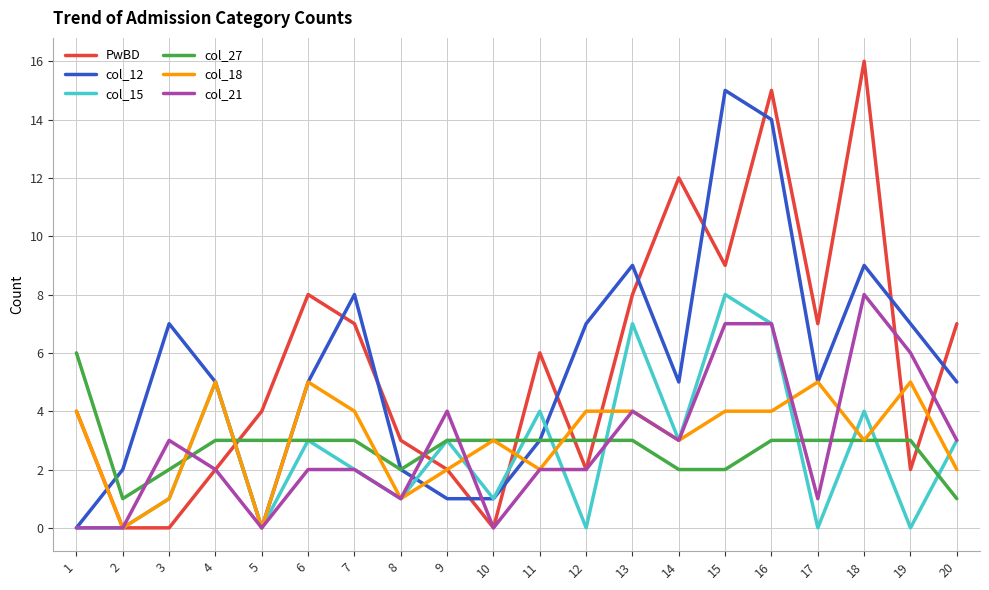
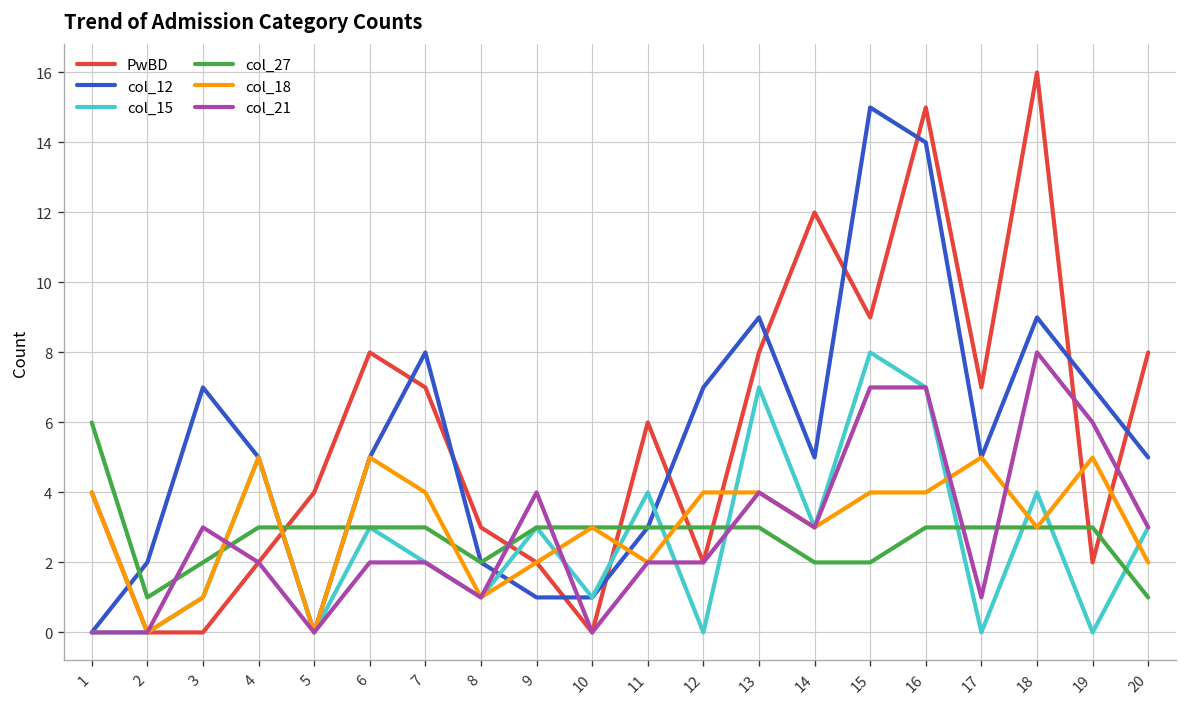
PwBD, 20: 7 -> 8
